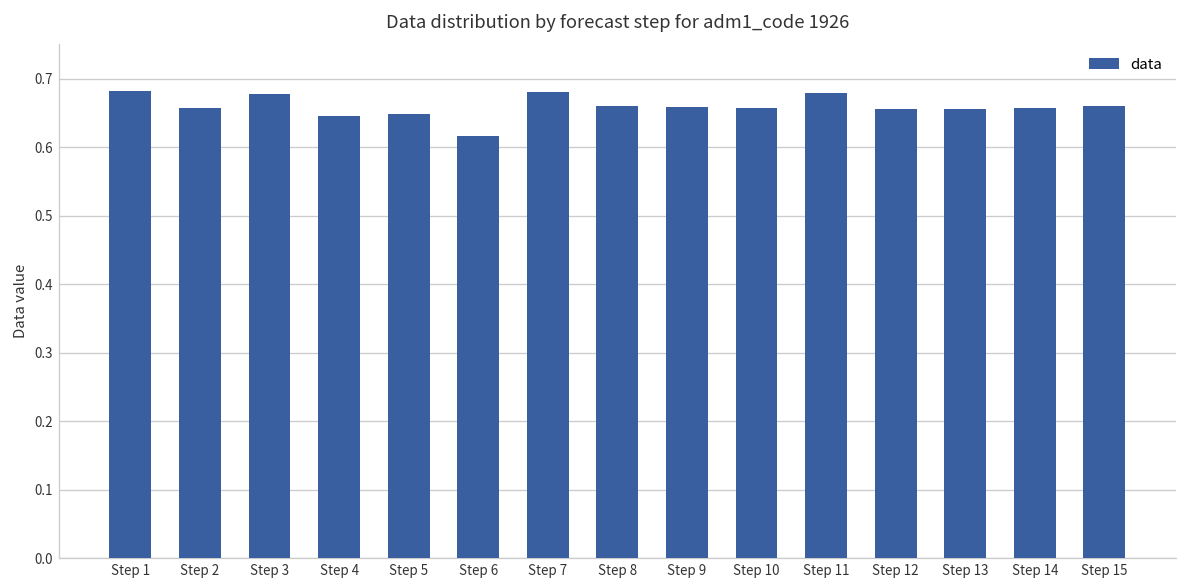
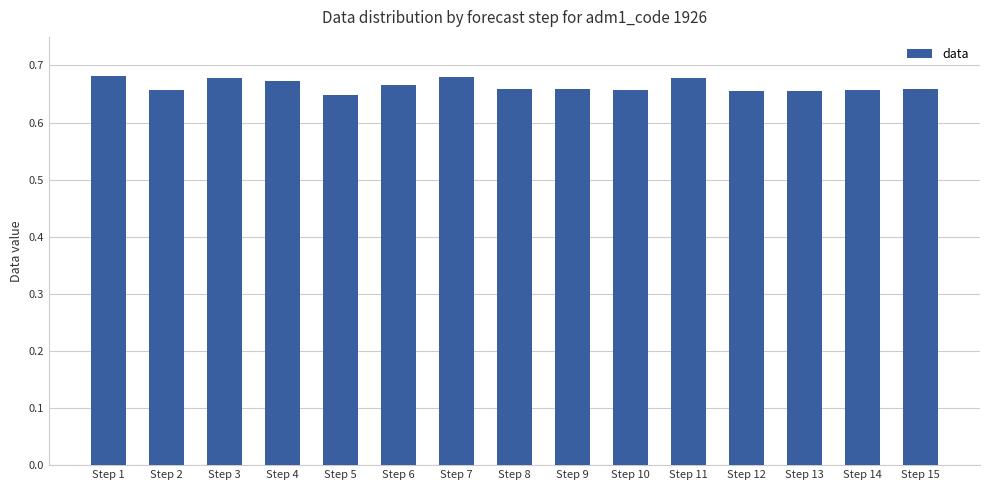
Step 4: 0.65 -> 0.67
Step 6: 0.62 -> 0.67
